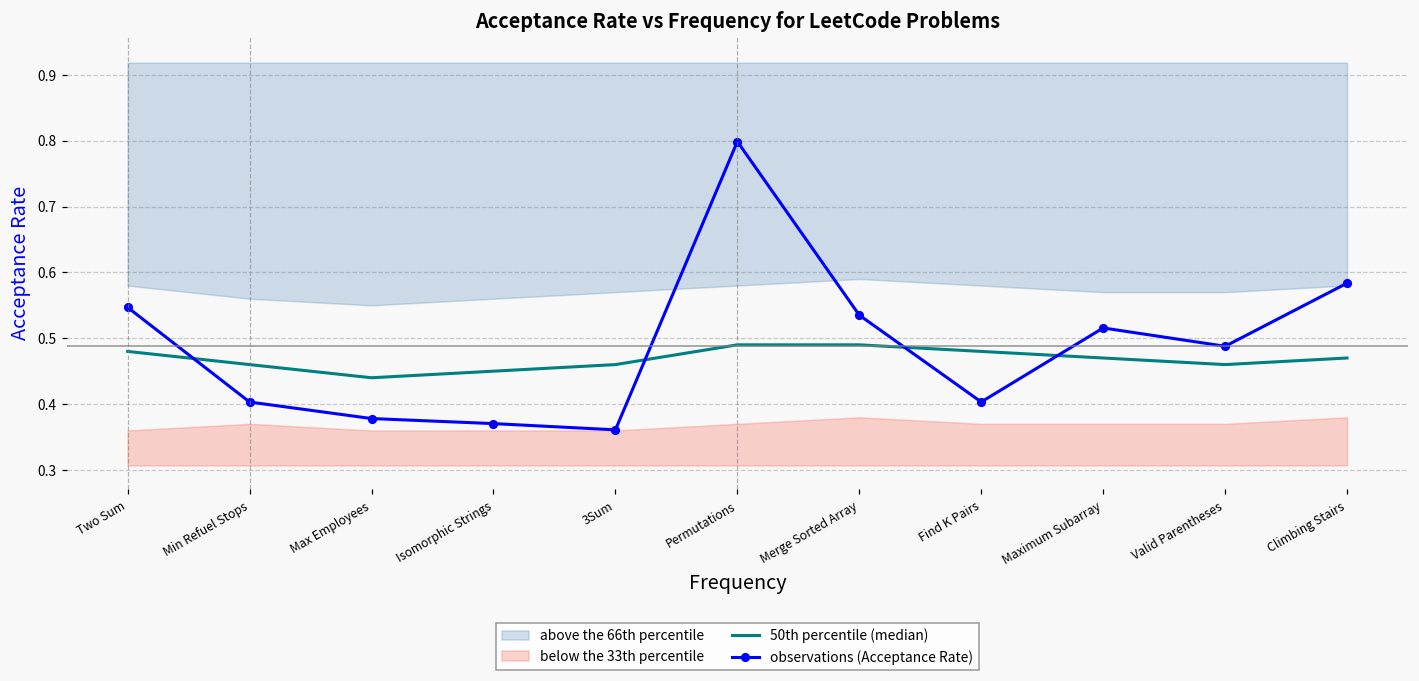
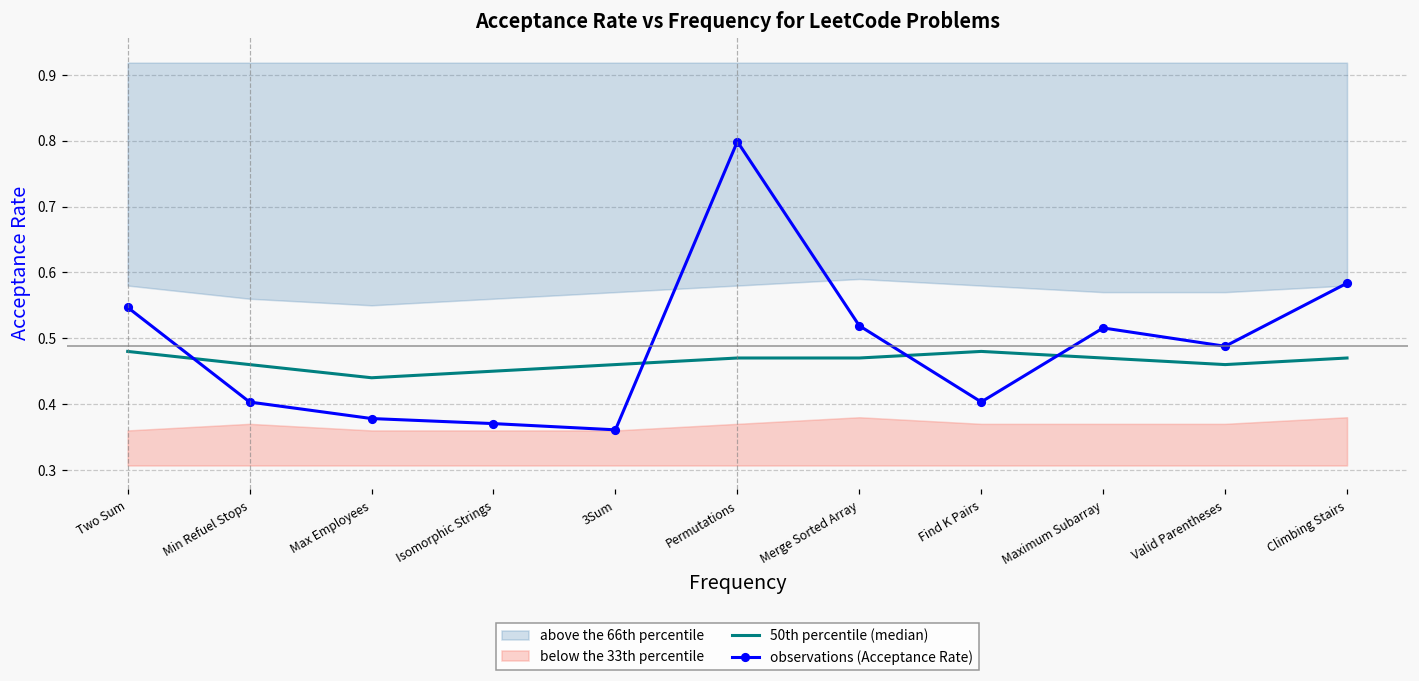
50th percentile (median), Permutations: 0.49 -> 0.47
50th percentile (median), Merge Sorted Array: 0.49 -> 0.47
observations (Acceptance Rate), Merge Sorted Array: 0.54 -> 0.52
